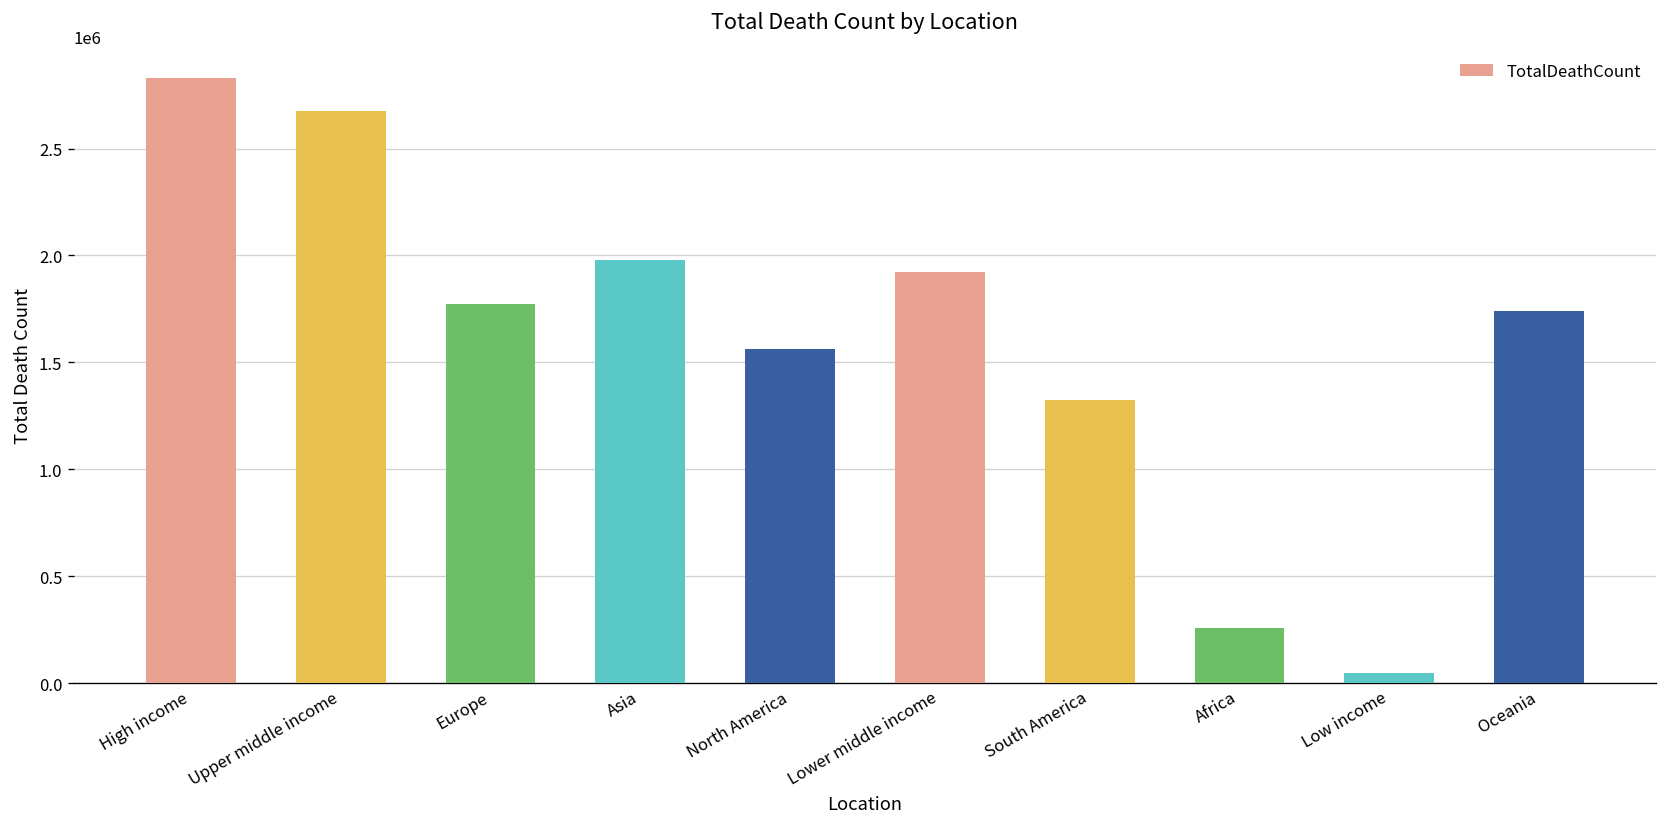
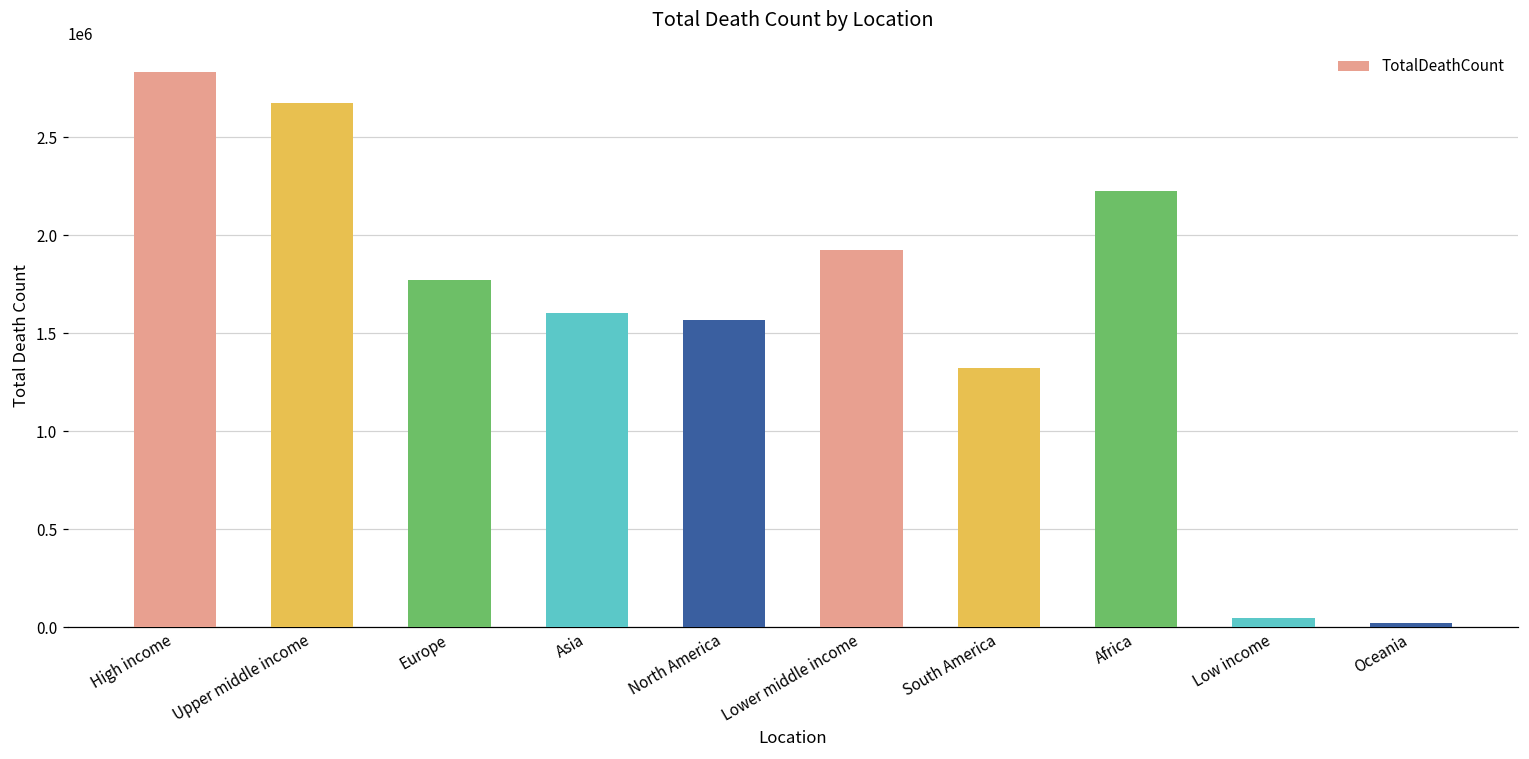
Asia: 1980000 -> 1600000
Africa: 260000 -> 2220000
Oceania: 1740000 -> 20000
